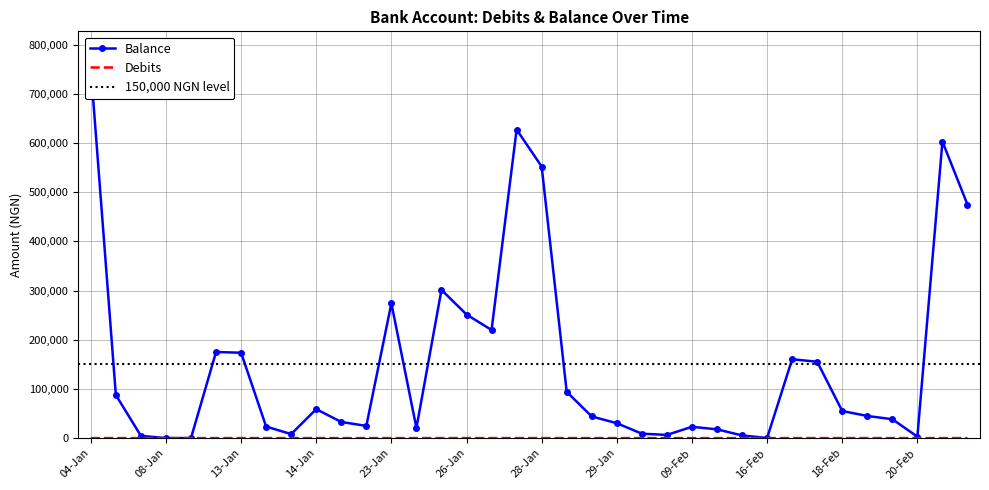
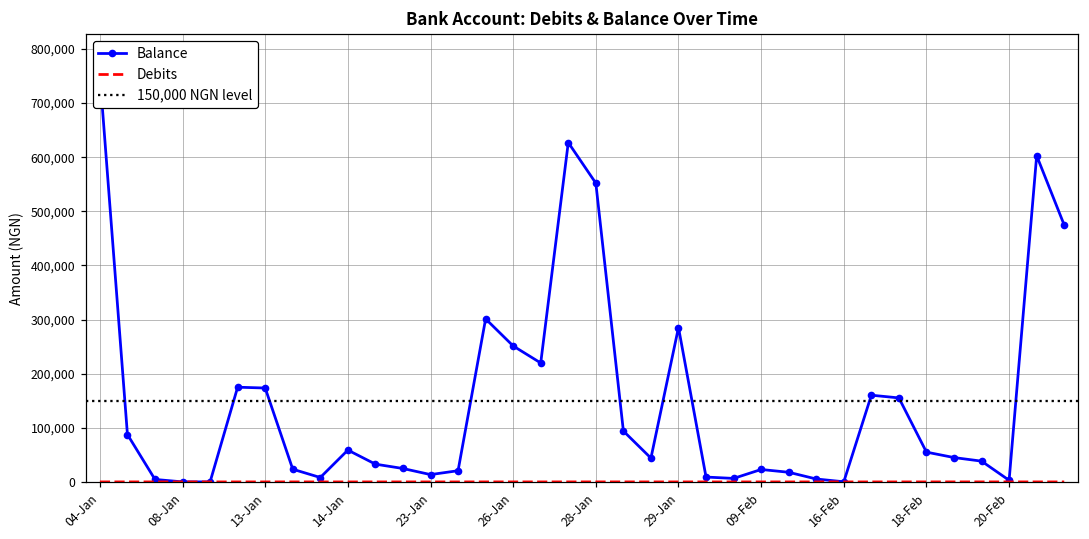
Balance, 23-Jan: 270,000 -> 10,000
Balance, 29-Jan: 30,000 -> 290,000
